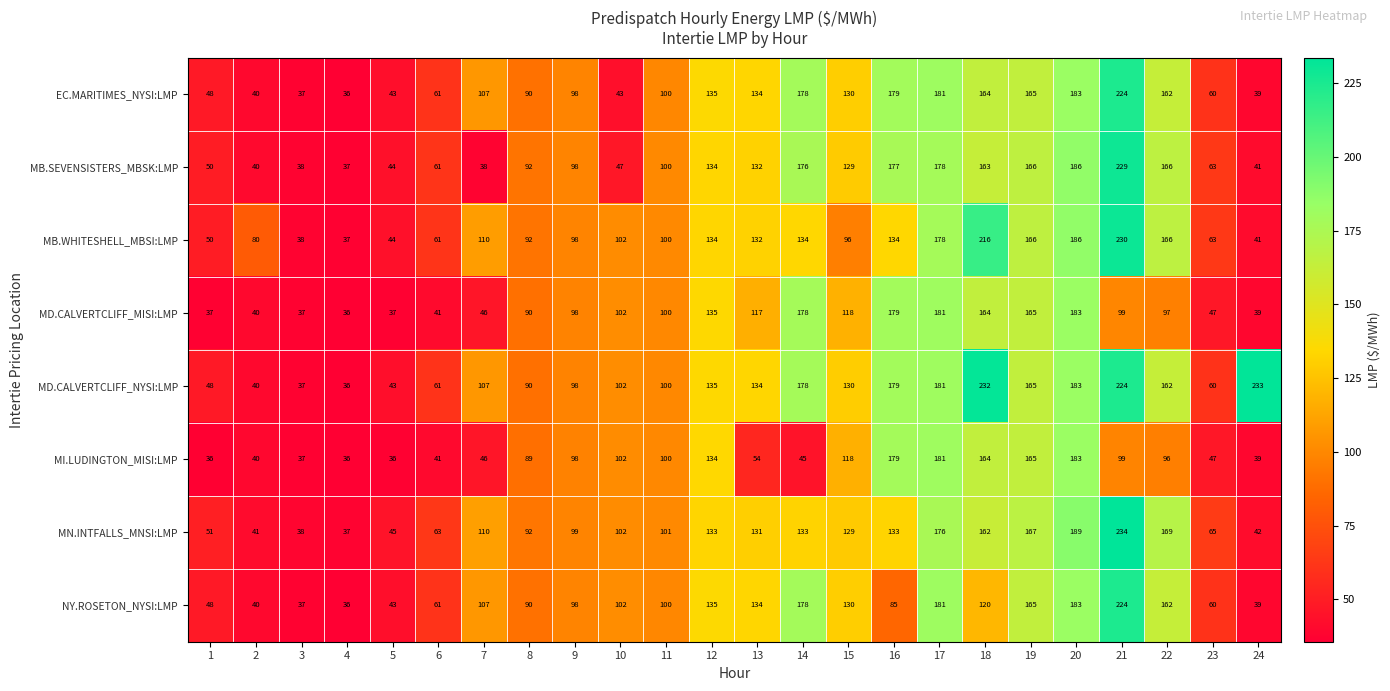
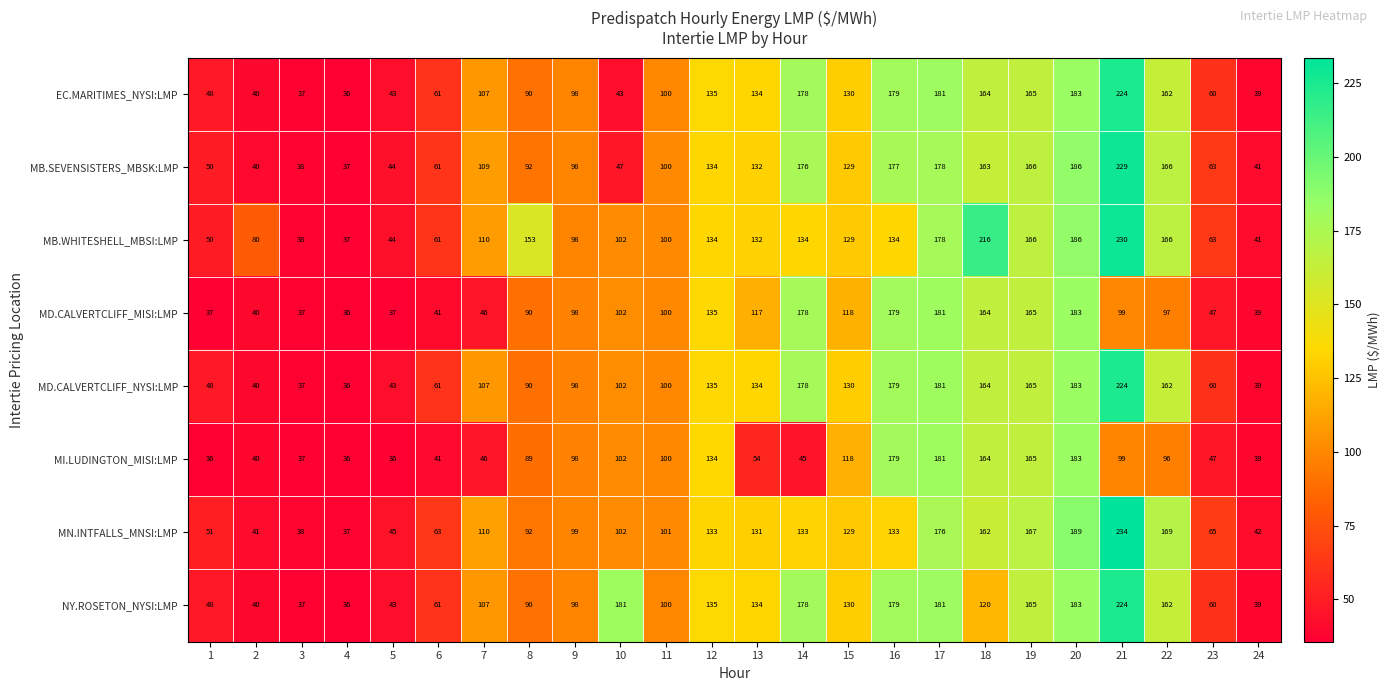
MB.SEVENSISTERS_MBSK:LMP, 7: 38 -> 109
MB.WHITESHELL_MBSI:LMP, 8: 92 -> 153
MB.WHITESHELL_MBSI:LMP, 15: 96 -> 129
MD.CALVERTCLIFF_NYSI:LMP, 18: 232 -> 164
MD.CALVERTCLIFF_NYSI:LMP, 24: 233 -> 39
NY.ROSETON_NYSI:LMP, 10: 102 -> 181
NY.ROSETON_NYSI:LMP, 16: 85 -> 179
